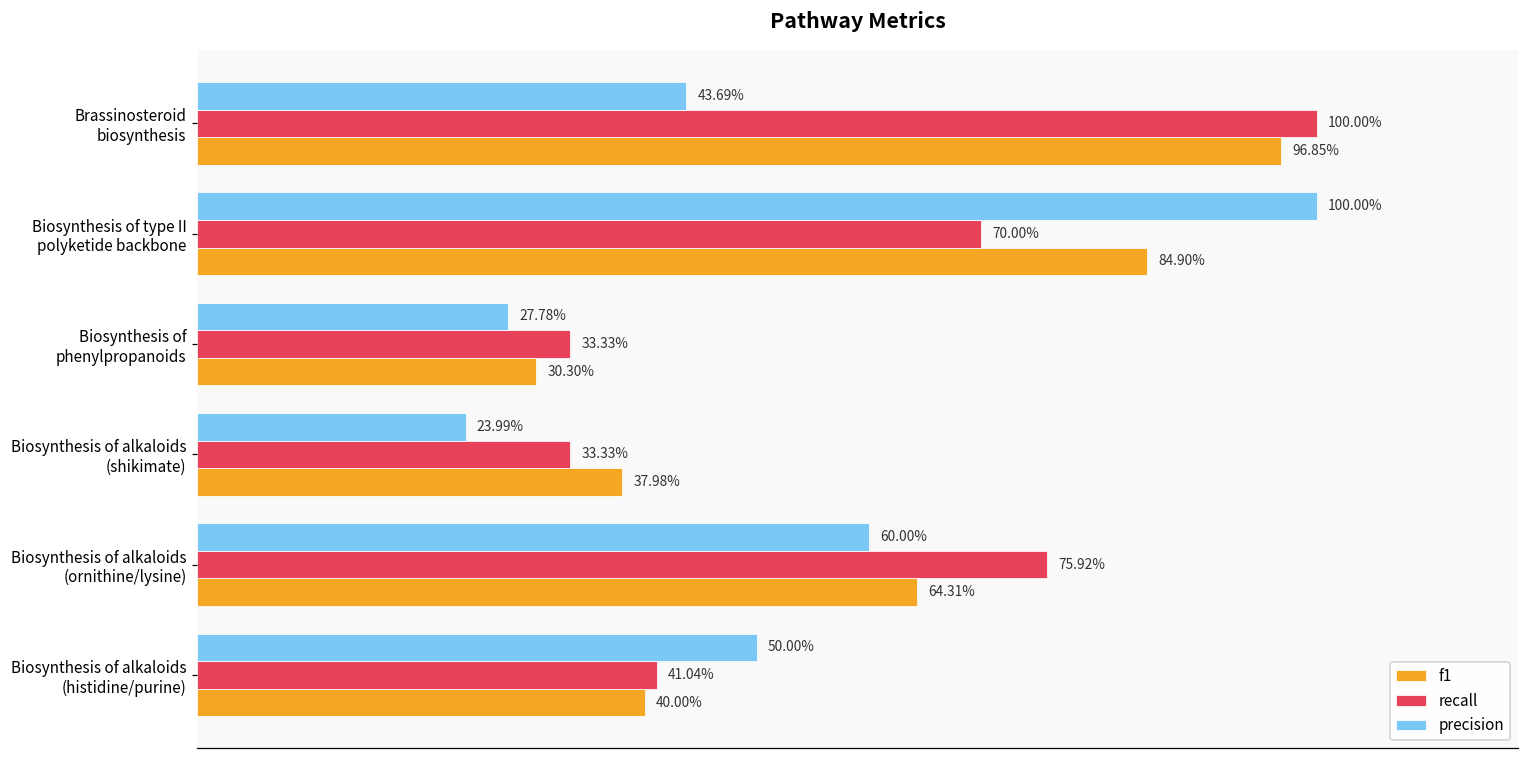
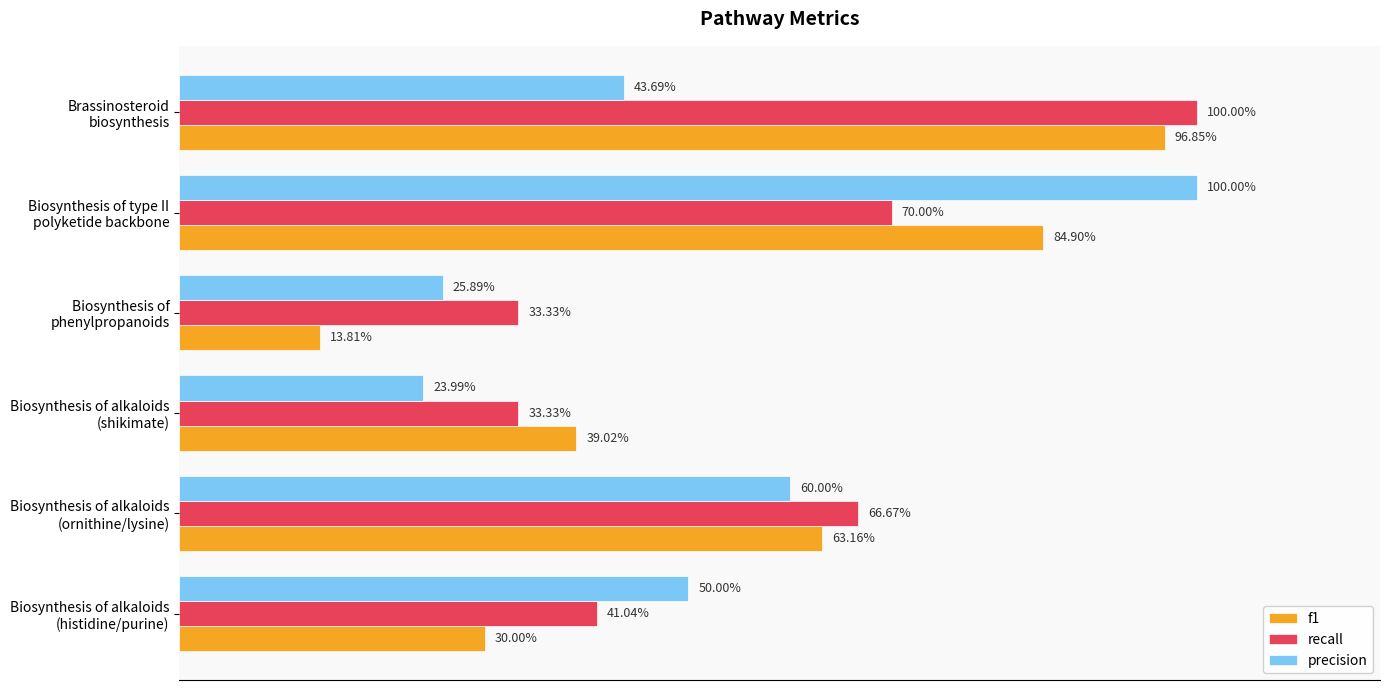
precision, Biosynthesis of phenylpropanoids: 27.78% -> 25.89%
f1, Biosynthesis of phenylpropanoids: 30.30% -> 13.81%
f1, Biosynthesis of alkaloids (shikimate): 37.98% -> 39.02%
recall, Biosynthesis of alkaloids (ornithine/lysine): 75.92% -> 66.67%
f1, Biosynthesis of alkaloids (ornithine/lysine): 64.31% -> 63.16%
f1, Biosynthesis of alkaloids (histidine/purine): 40.00% -> 30.00%
